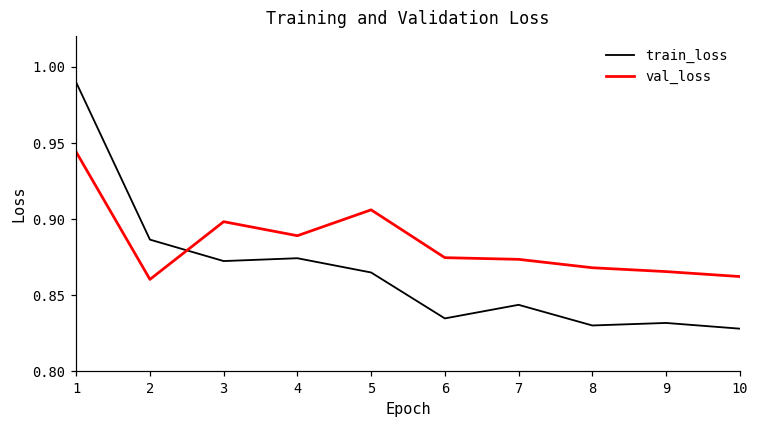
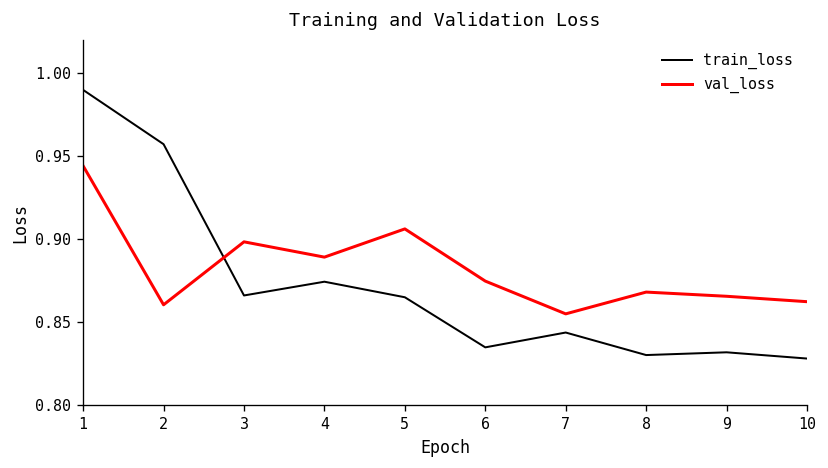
train_loss, 2: 0.887 -> 0.957
train_loss, 3: 0.873 -> 0.866
val_loss, 7: 0.874 -> 0.855
